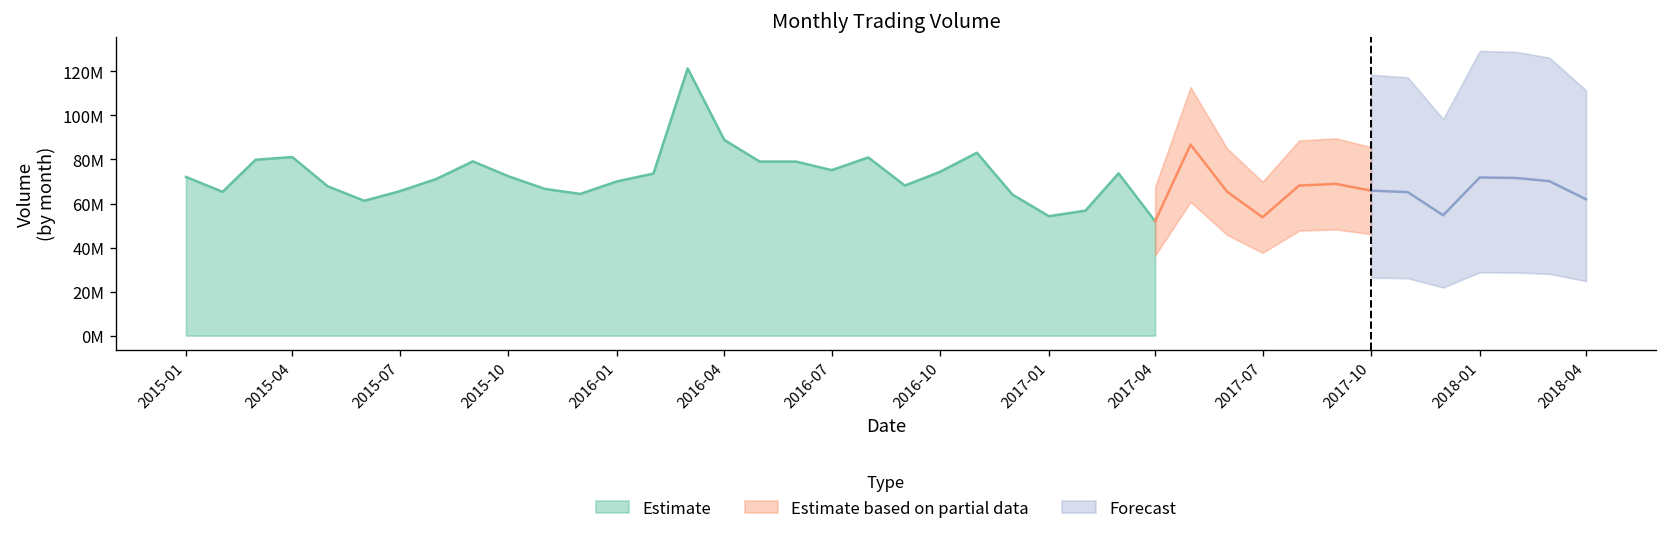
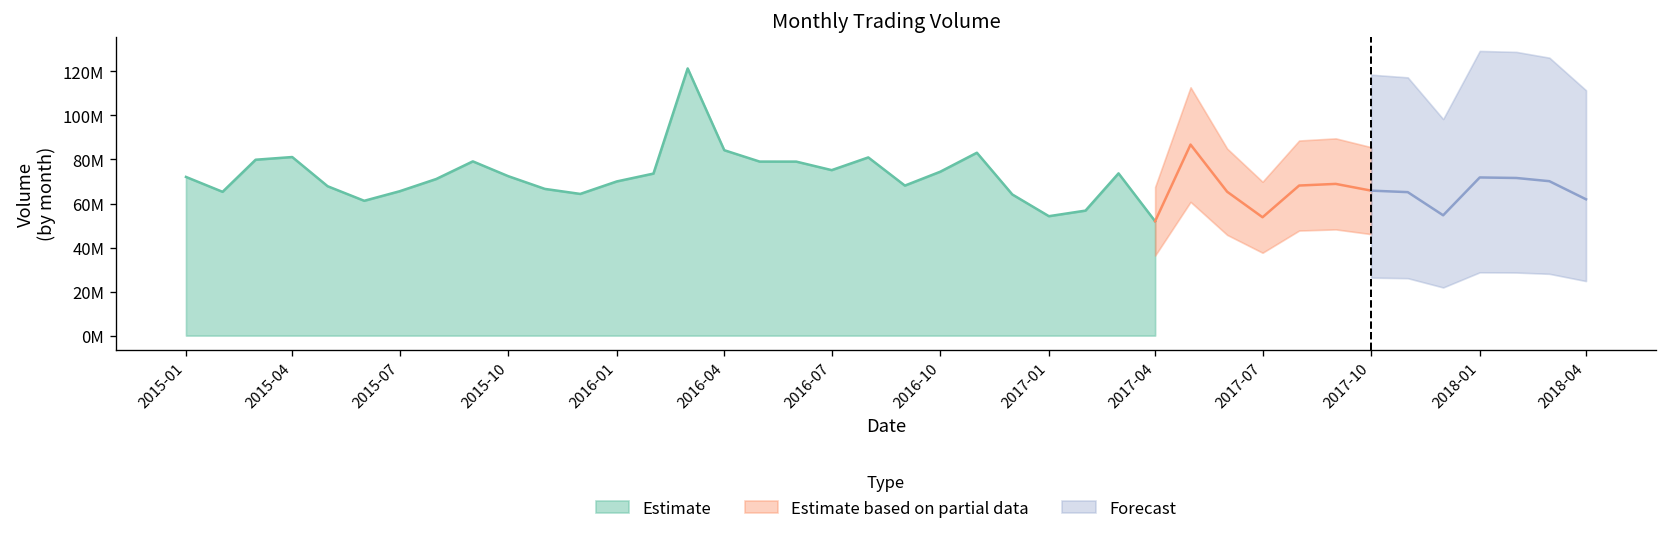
Estimate, 2016-04: 89000000 -> 84000000
